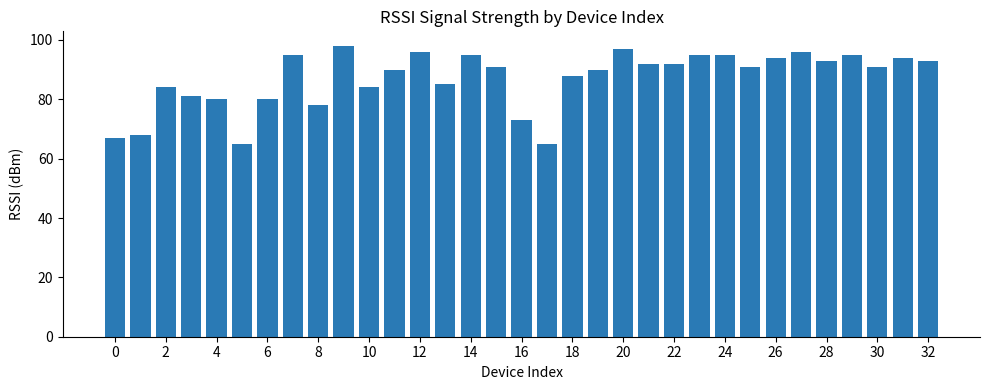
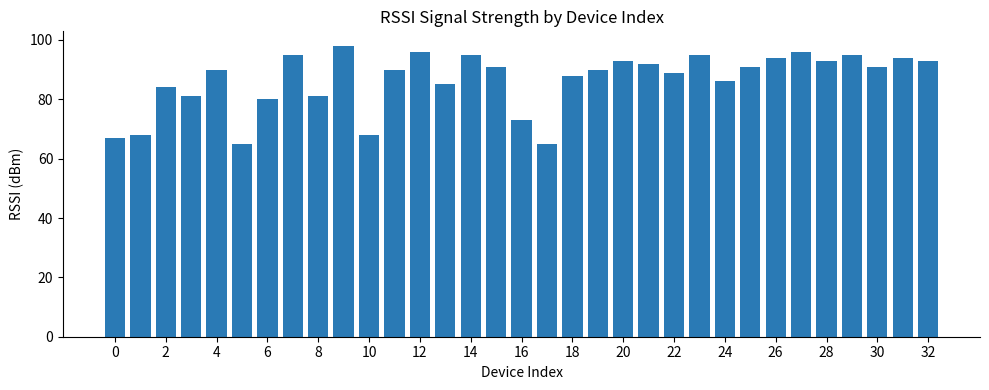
4: 80 -> 90
8: 78 -> 81
10: 84 -> 68
20: 97 -> 93
22: 92 -> 89
24: 95 -> 86
